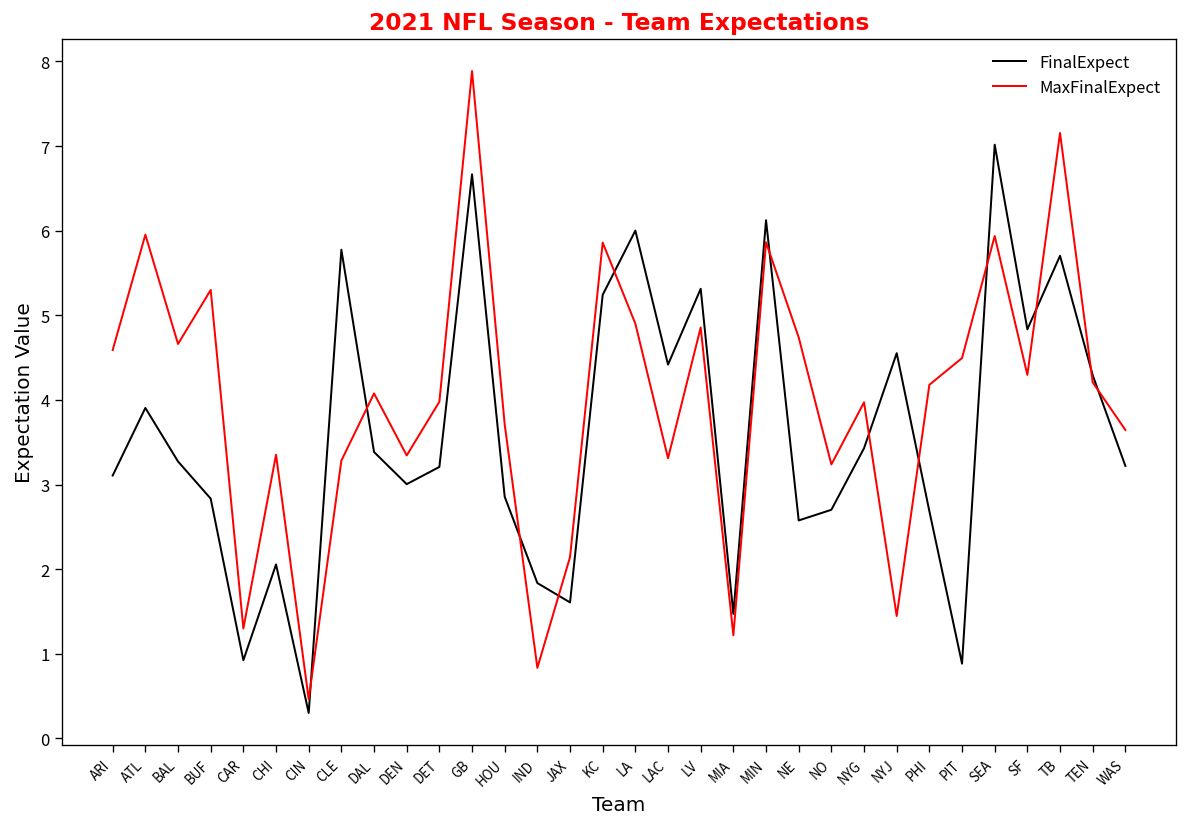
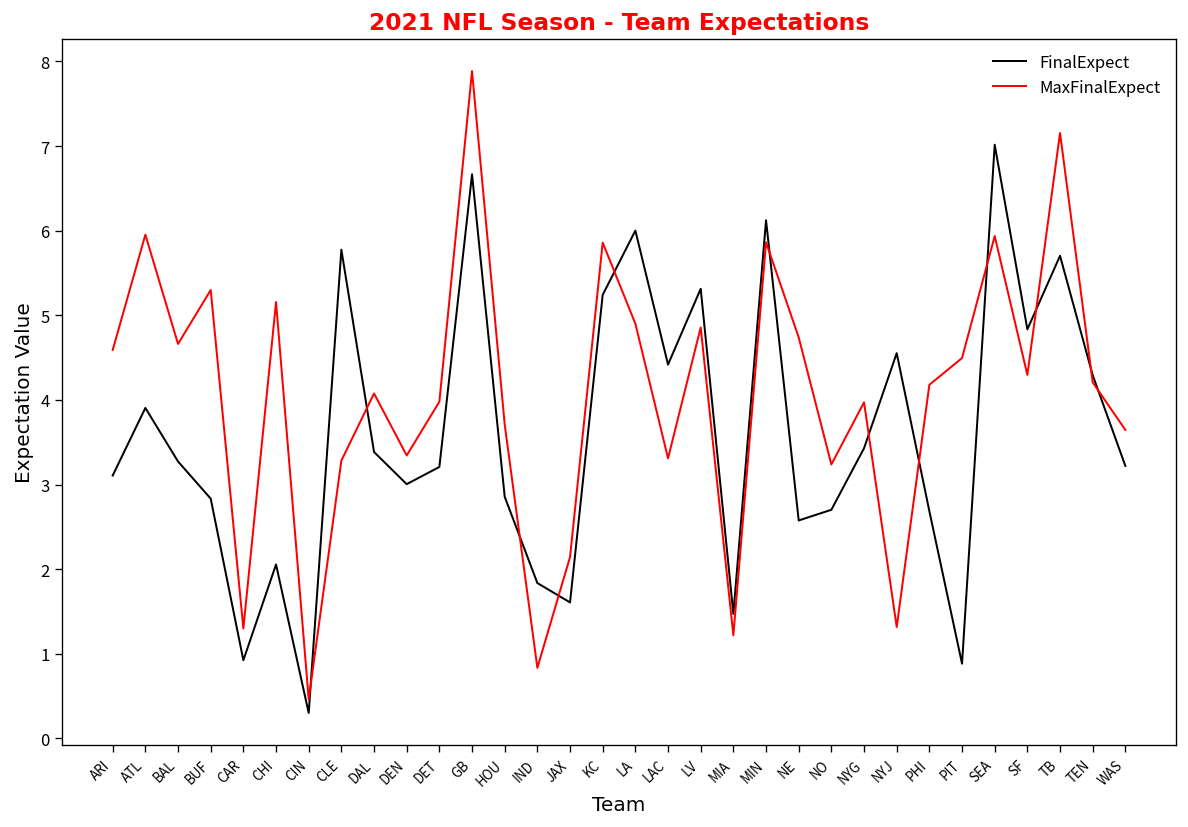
MaxFinalExpect, CHI: 3.4 -> 5.2
MaxFinalExpect, NYJ: 1.4 -> 1.3
